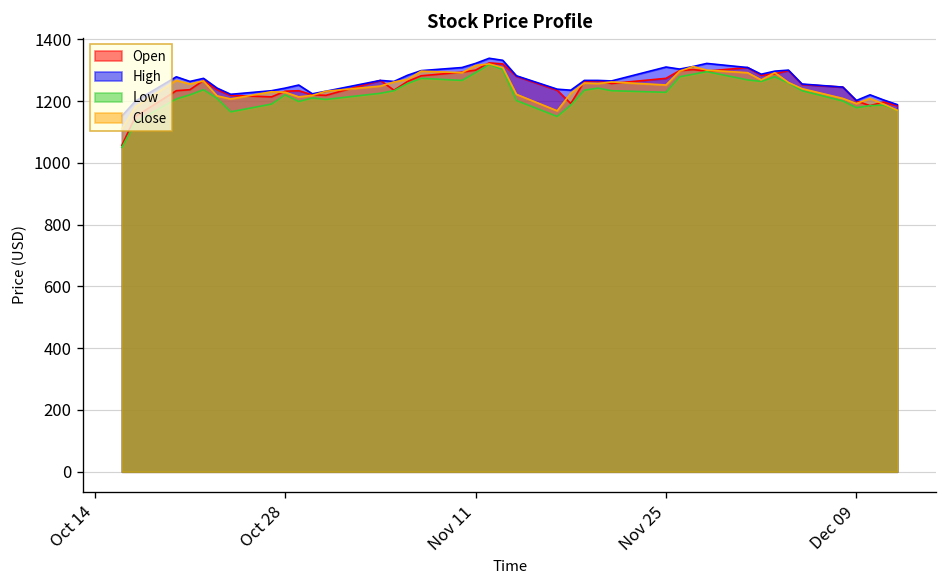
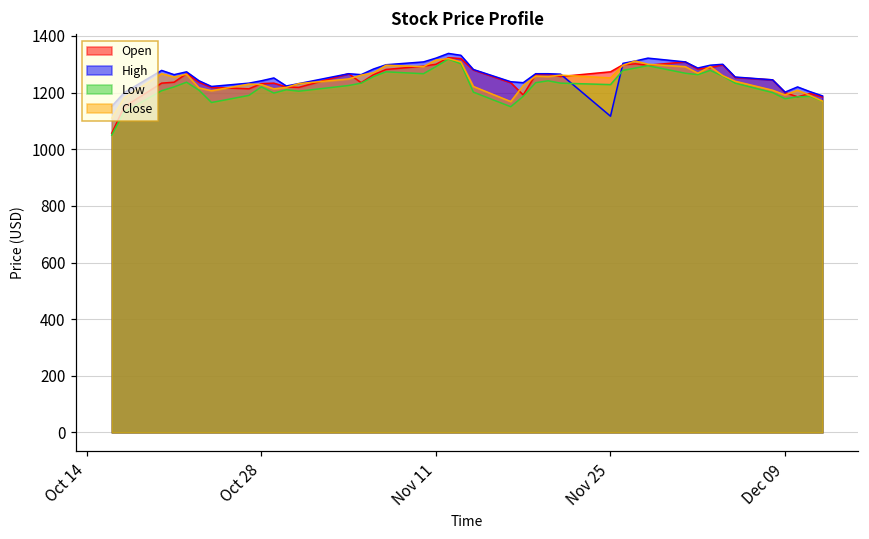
High, Nov 25: 1310 -> 1120
